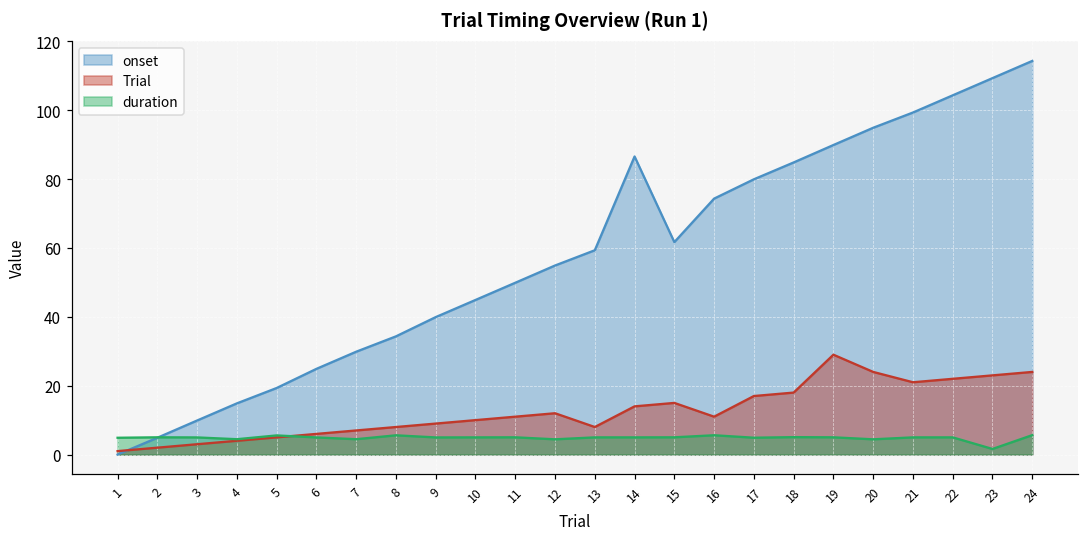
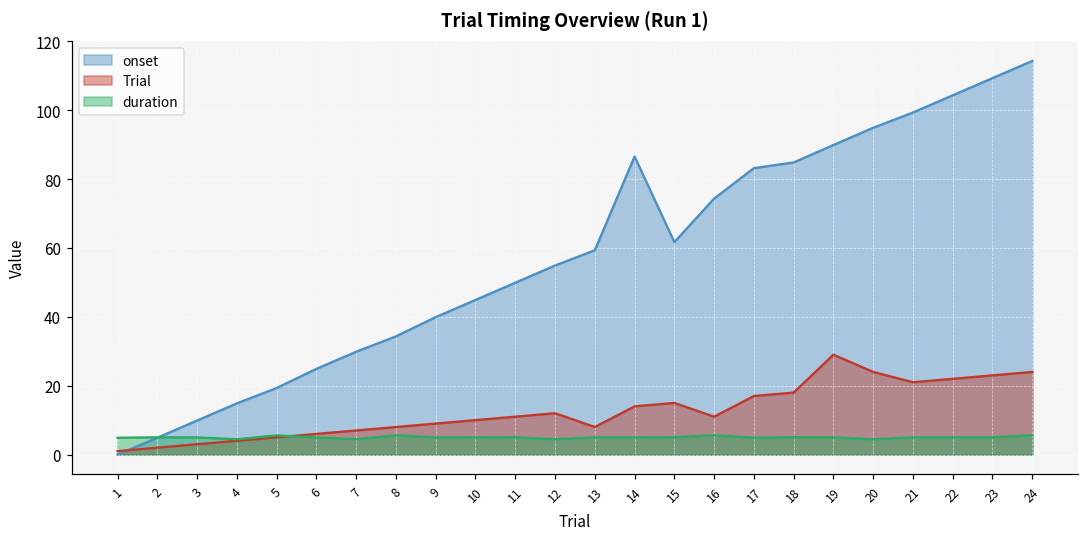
onset, 17: 80 -> 83
duration, 23: 2 -> 5
